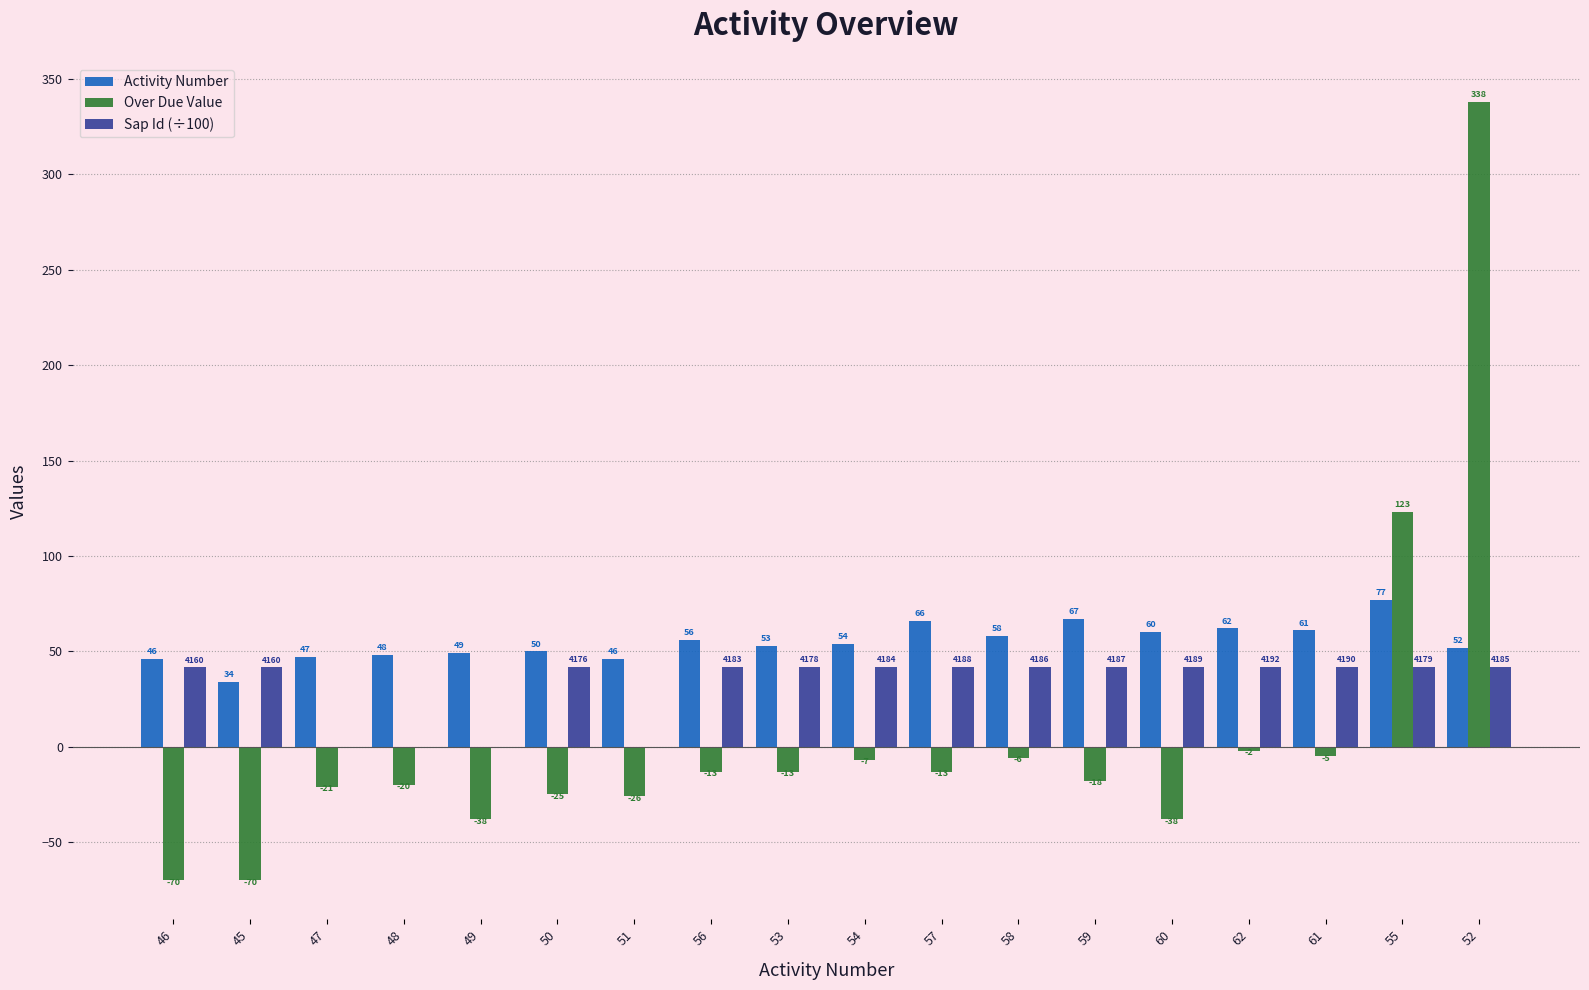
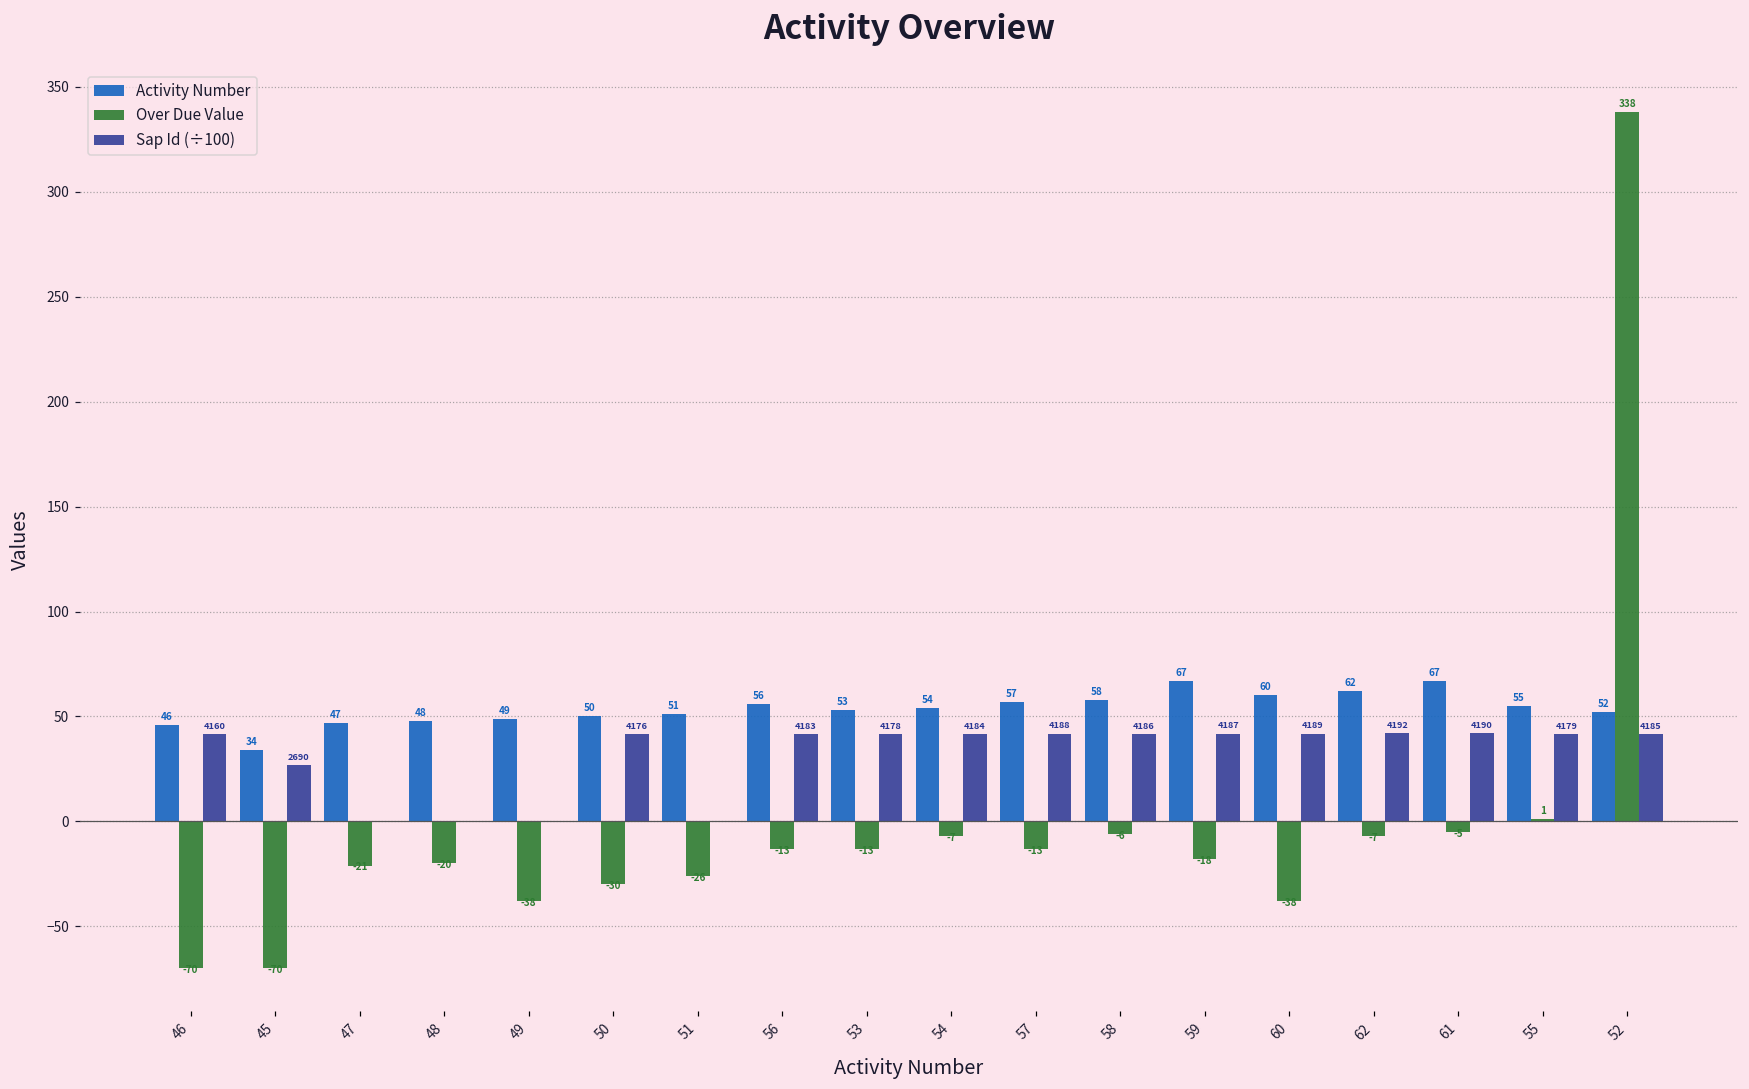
Sap Id (÷100), 45: 4160 -> 2690
Over Due Value, 50: -25 -> -30
Activity Number, 51: 46 -> 51
Activity Number, 57: 66 -> 57
Over Due Value, 62: -2 -> -7
Activity Number, 61: 61 -> 67
Activity Number, 55: 77 -> 55
Over Due Value, 55: 123 -> 1
